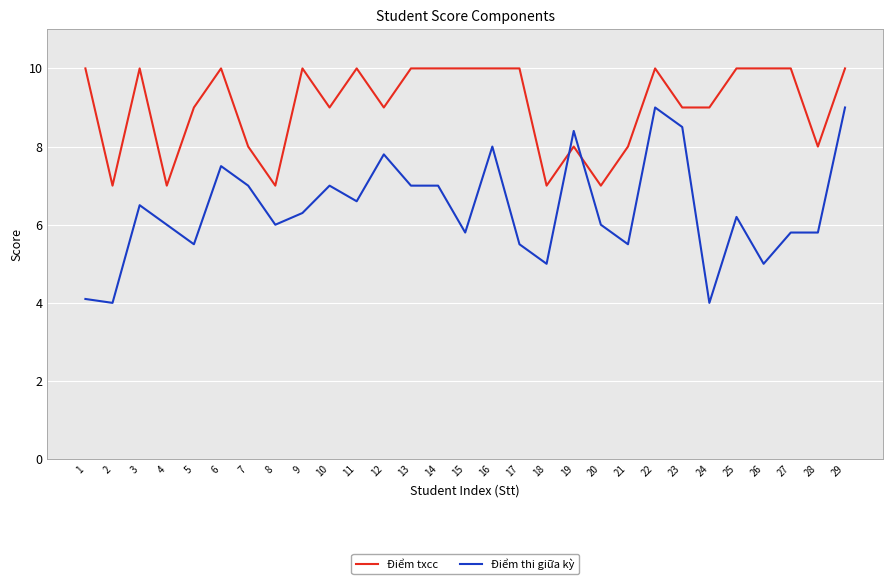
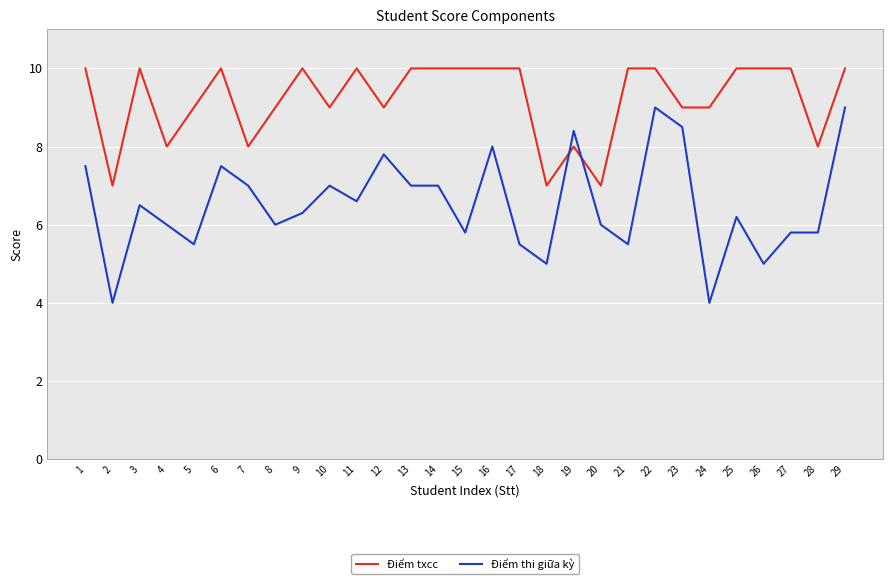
Điểm thi giữa kỳ, 1: 4.1 -> 7.5
Điểm txcc, 4: 7 -> 8
Điểm txcc, 8: 7 -> 9
Điểm txcc, 21: 8 -> 10
